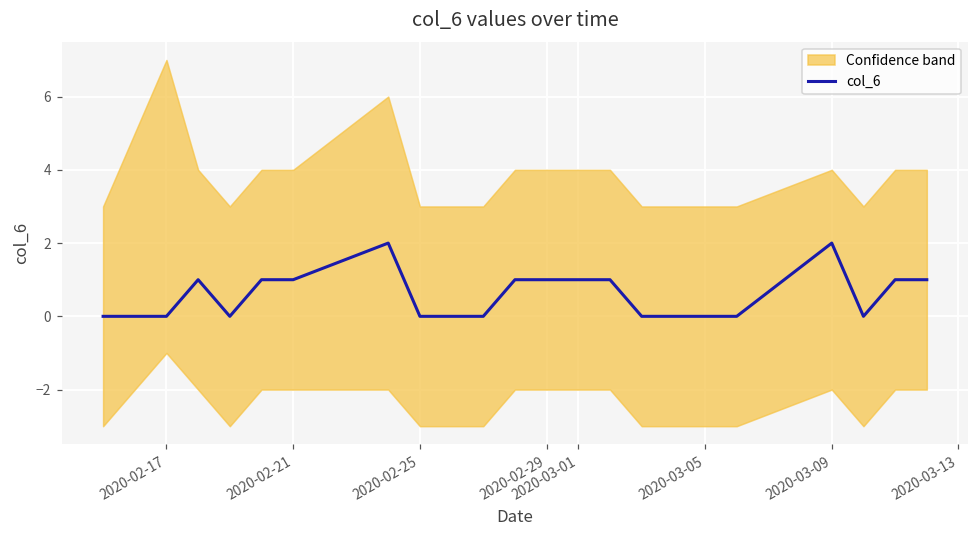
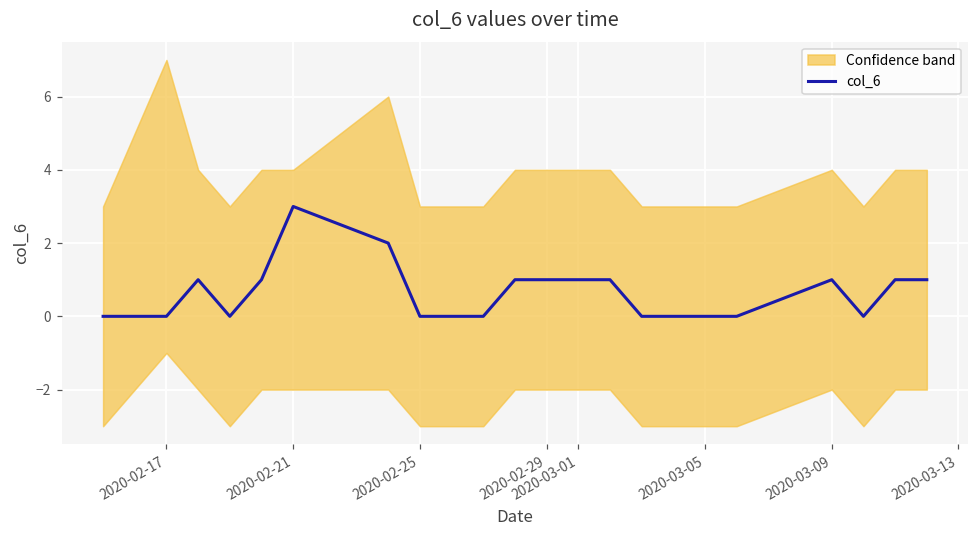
col_6, 2020-02-21: 1 -> 3
col_6, 2020-03-09: 2 -> 1
